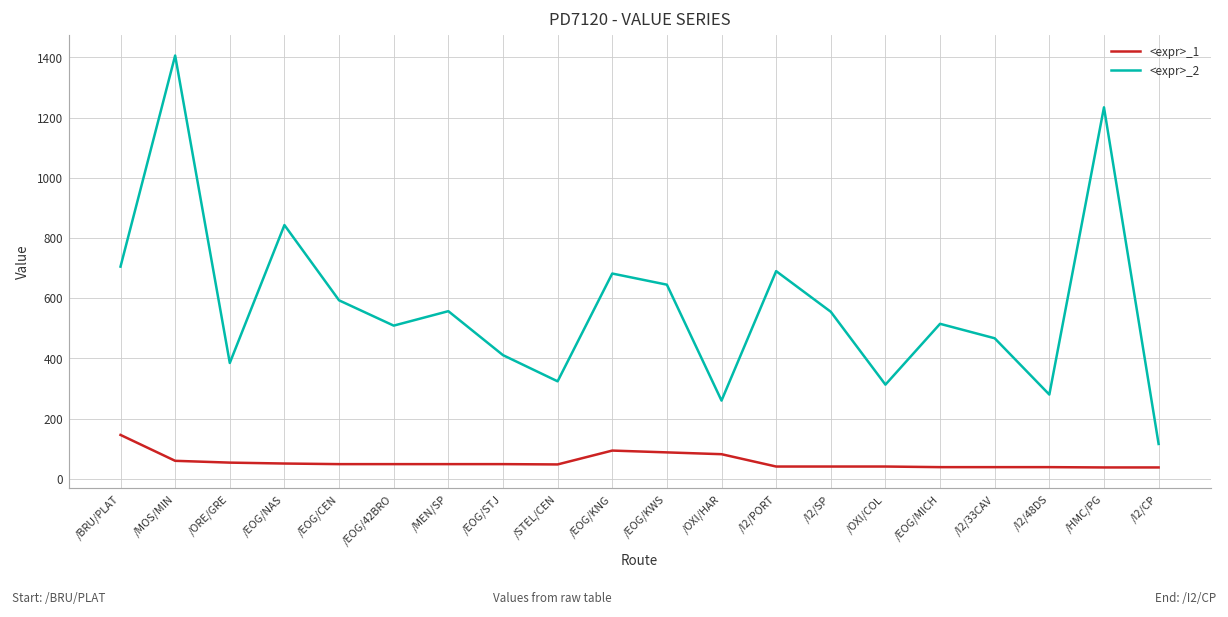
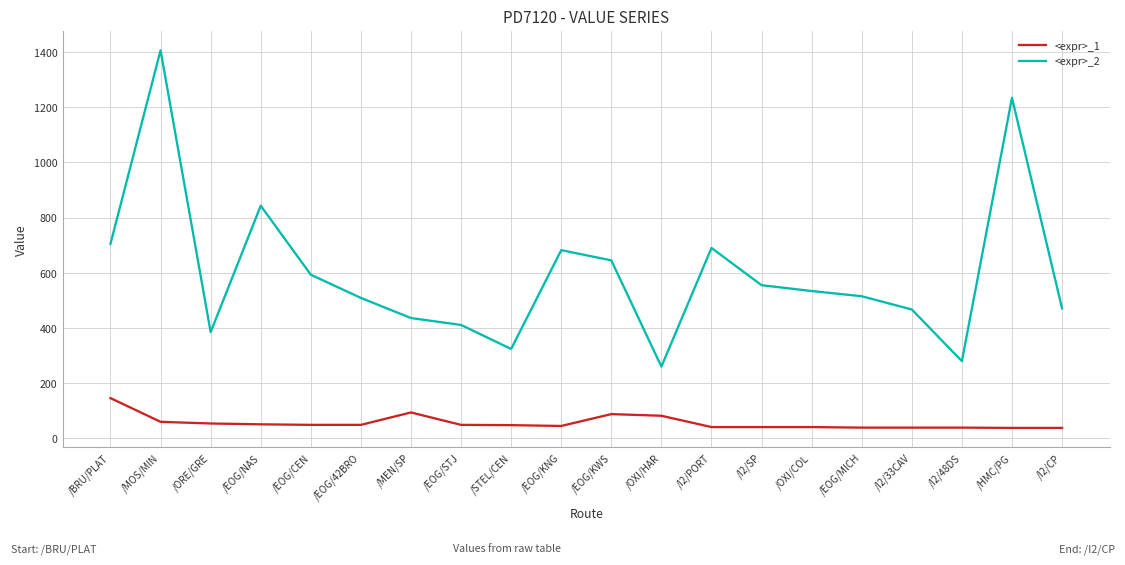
<expr>_1, /MEN/SP: 50 -> 90
<expr>_2, /MEN/SP: 560 -> 440
<expr>_1, /EOG/KNG: 90 -> 50
<expr>_2, /OXI/COL: 310 -> 530
<expr>_2, /I2/CP: 120 -> 470
